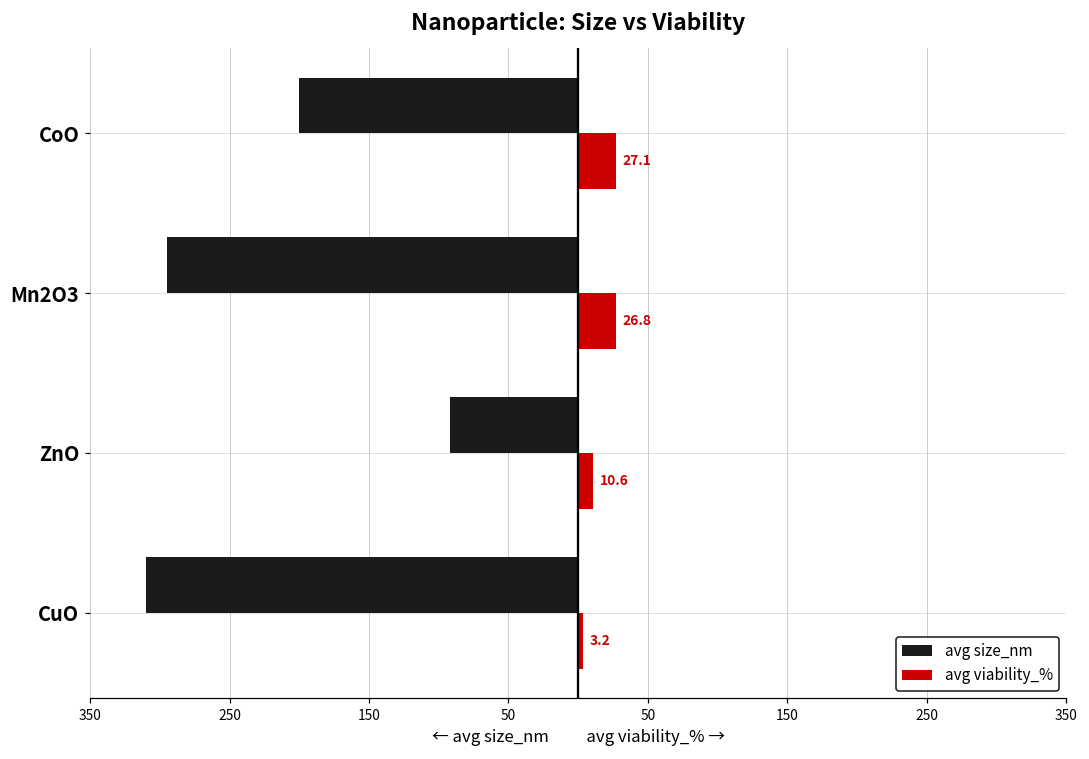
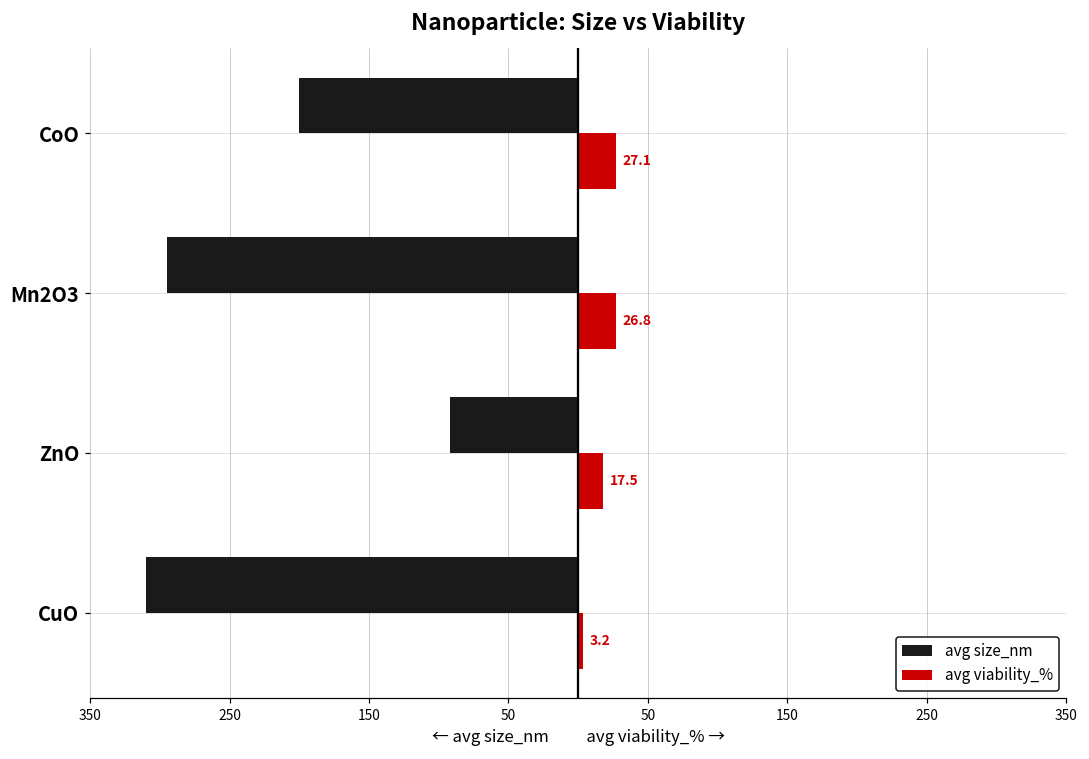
avg viability_%, ZnO: 10.6 -> 17.5
